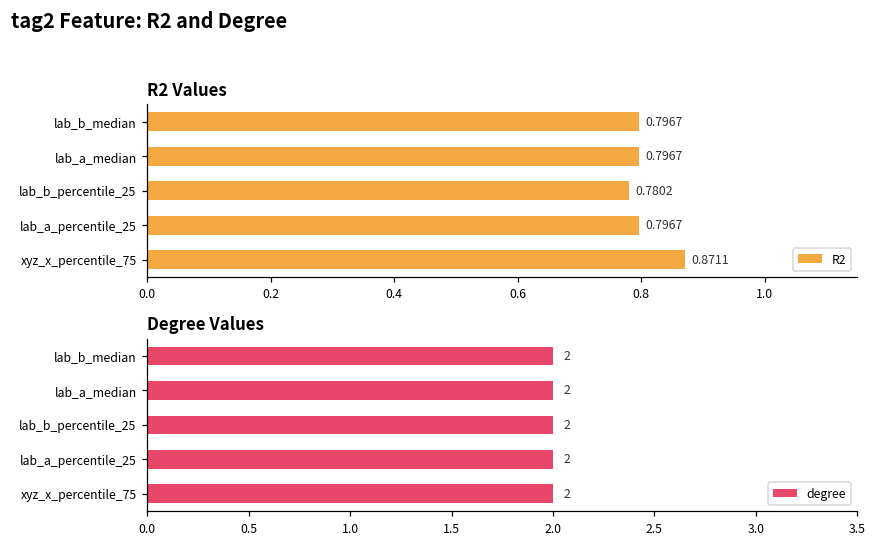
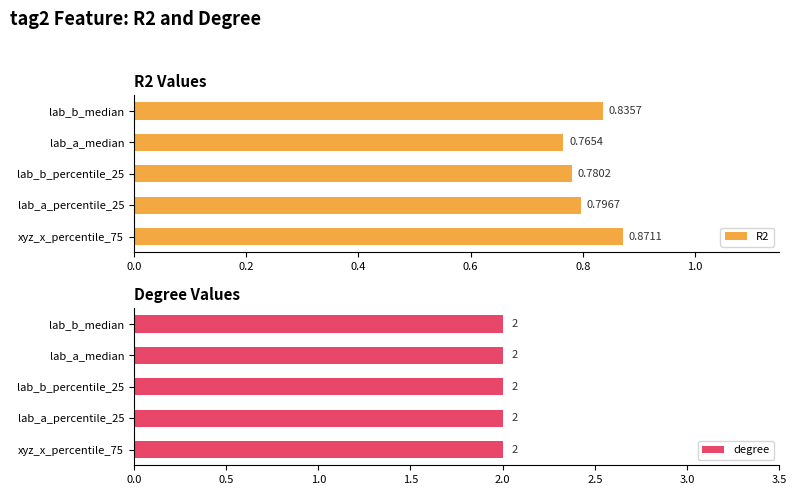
R2 Values, lab_b_median: 0.7967 -> 0.8357
R2 Values, lab_a_median: 0.7967 -> 0.7654
